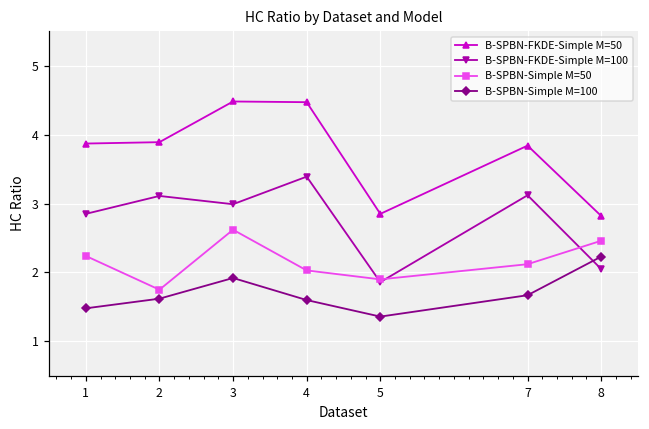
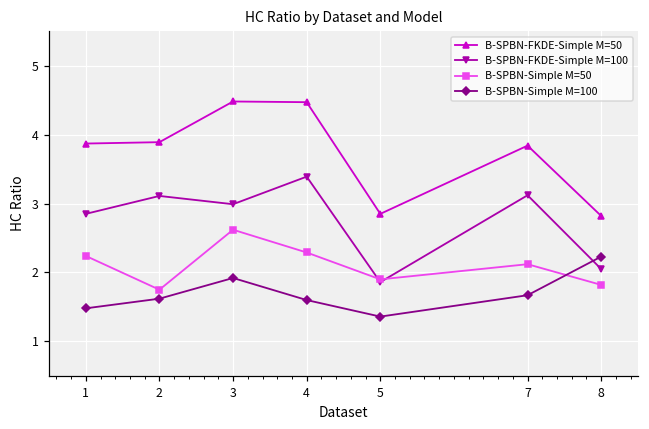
B-SPBN-Simple M=50, 4: 2.0 -> 2.3
B-SPBN-Simple M=50, 8: 2.5 -> 1.8
